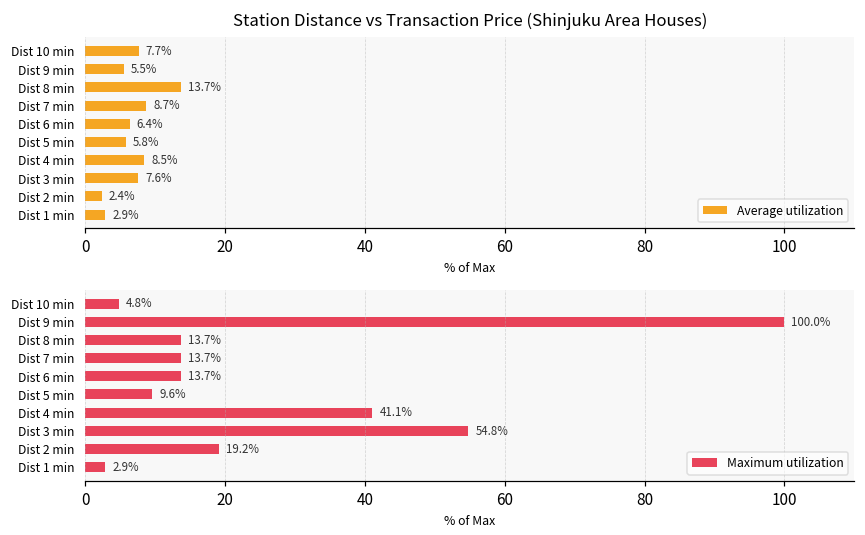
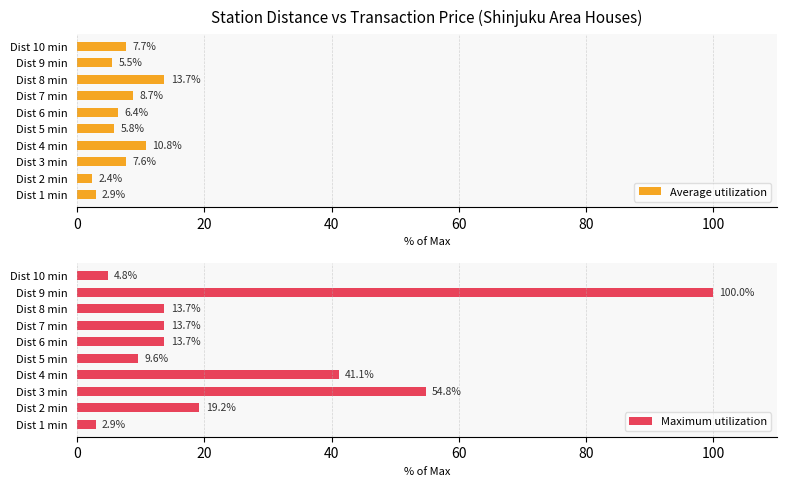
Station Distance vs Transaction Price (Shinjuku Area Houses), Dist 4 min: 8.5% -> 10.8%
